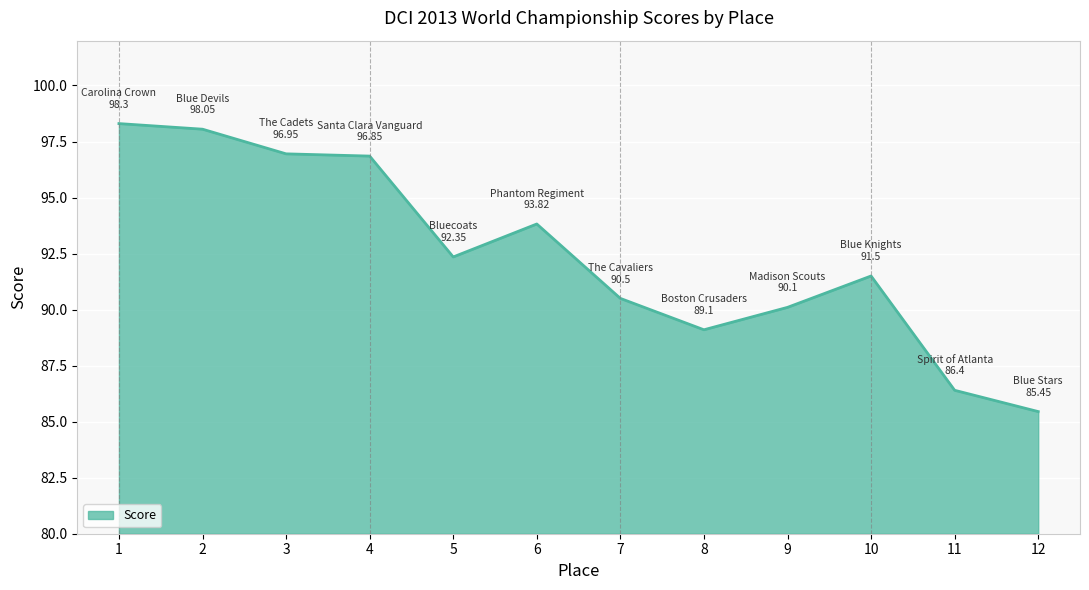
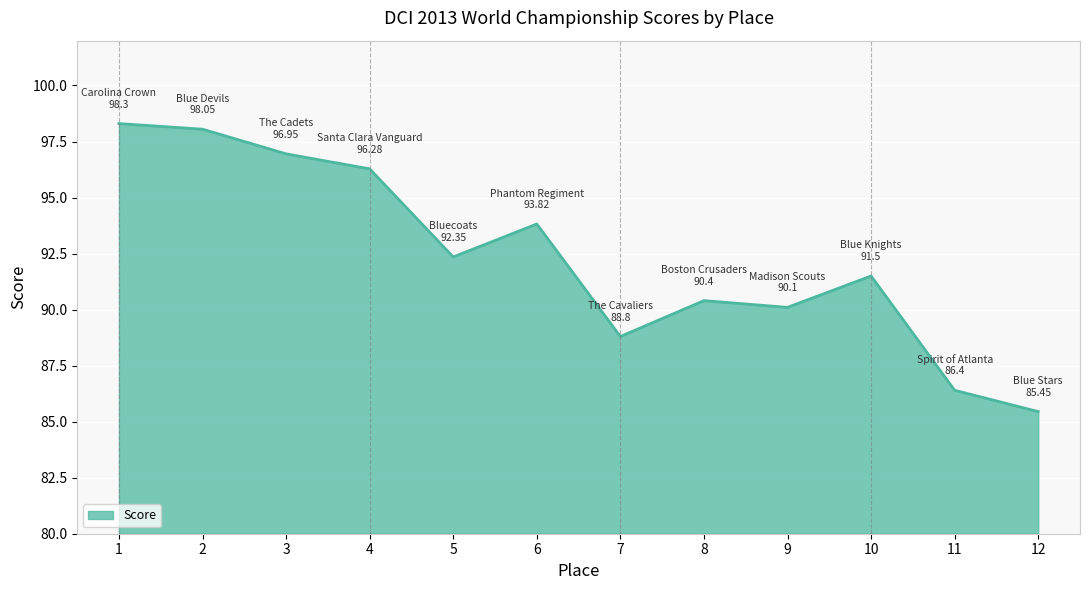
4: 96.85 -> 96.28
7: 90.5 -> 88.8
8: 89.1 -> 90.4
